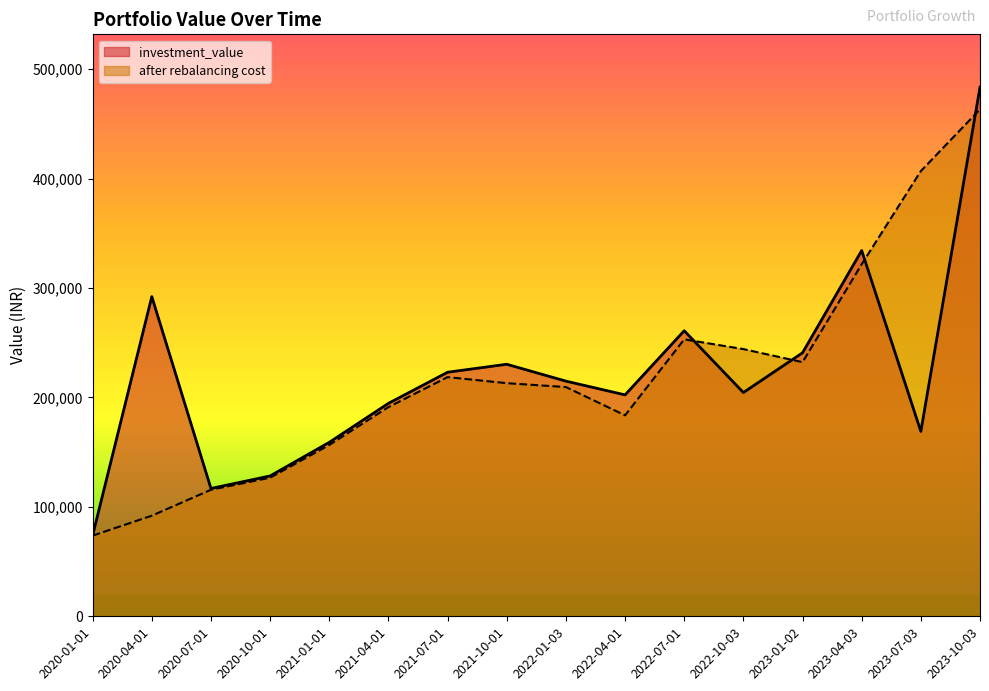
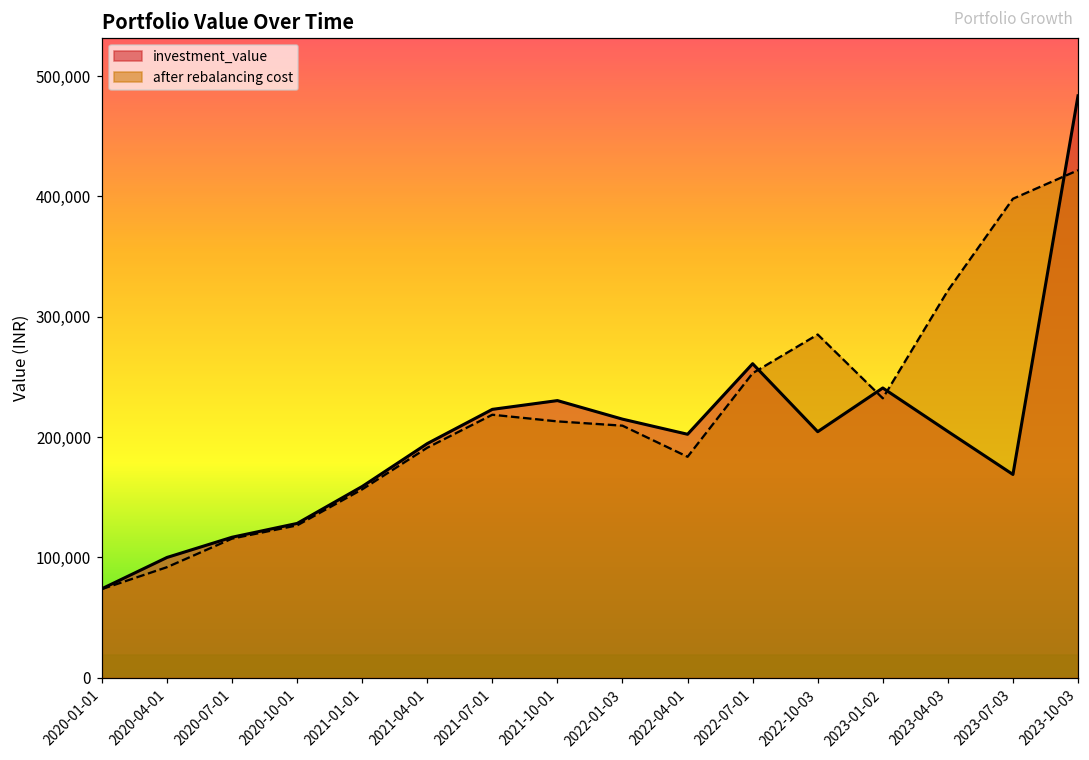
investment_value, 2020-04-01: 292,000 -> 100,000
after rebalancing cost, 2022-10-03: 244,000 -> 285,000
investment_value, 2023-04-03: 334,000 -> 205,000
after rebalancing cost, 2023-07-03: 407,000 -> 398,000
after rebalancing cost, 2023-10-03: 463,000 -> 422,000
